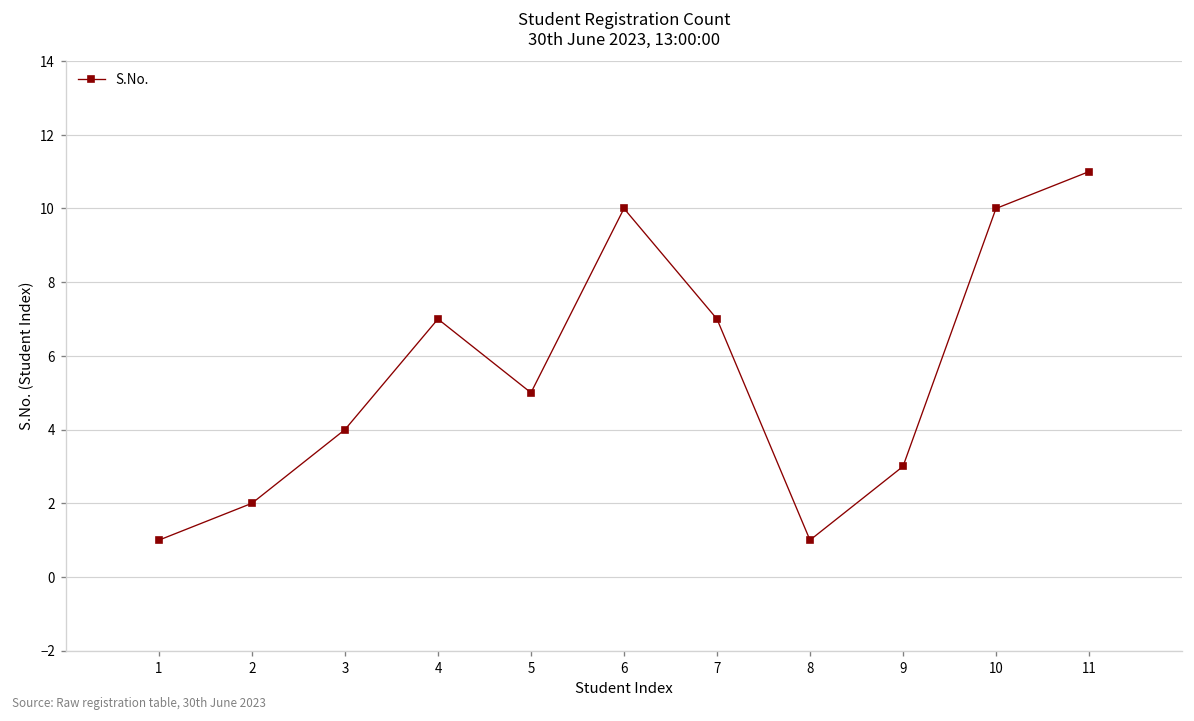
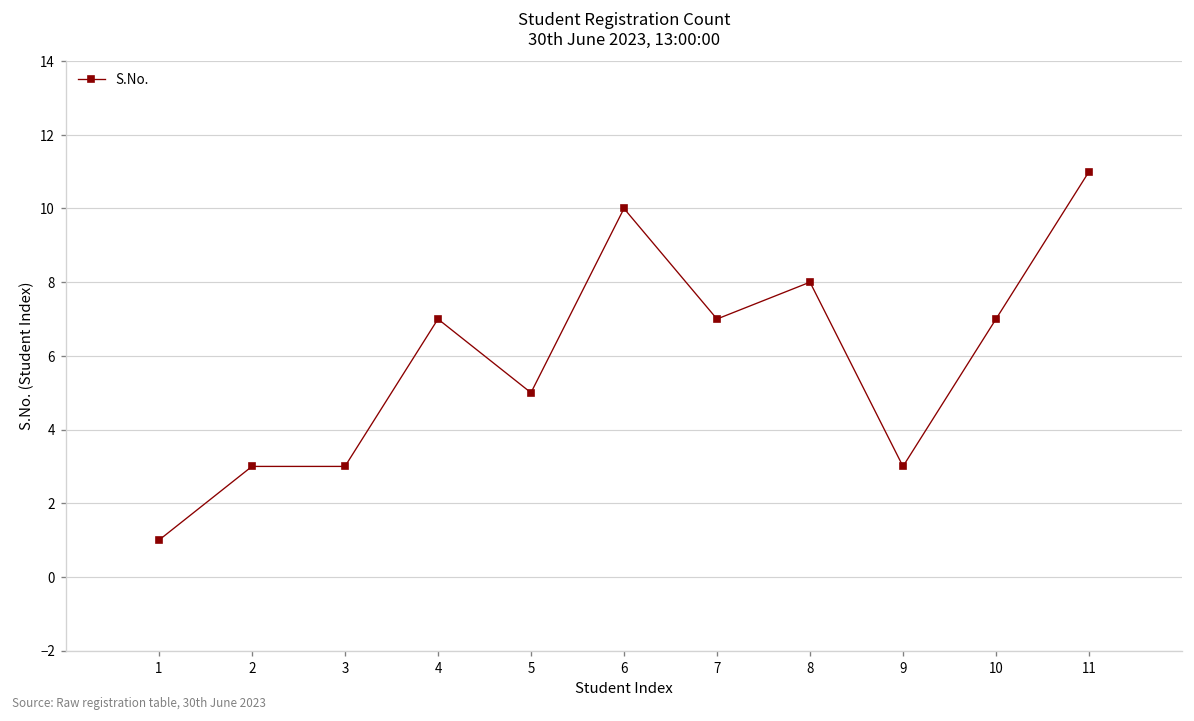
2: 2 -> 3
3: 4 -> 3
8: 1 -> 8
10: 10 -> 7
